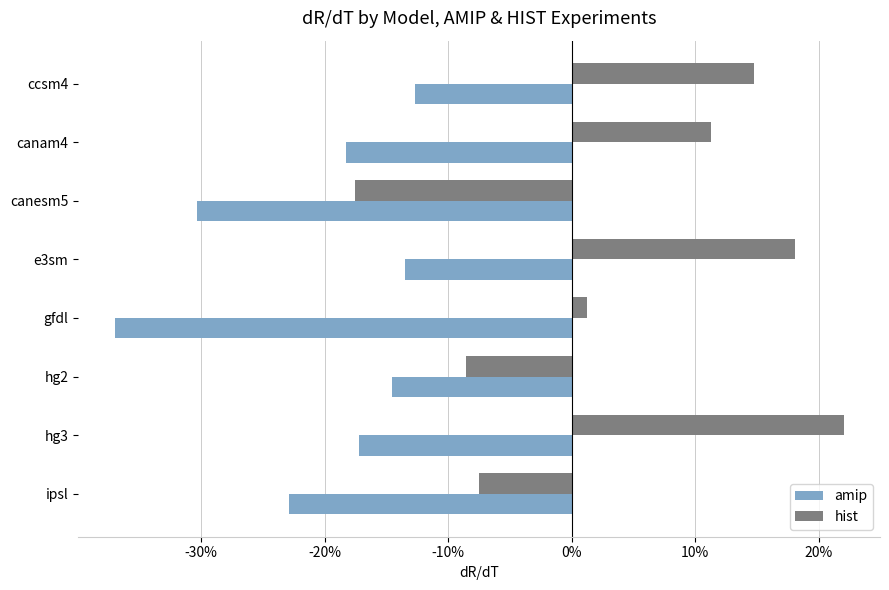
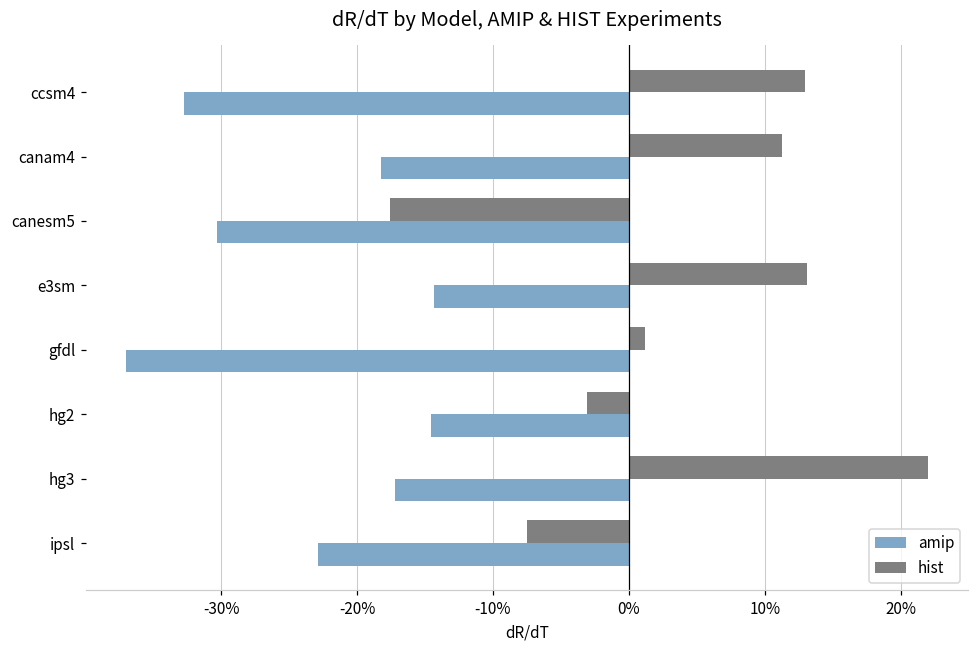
hist, ccsm4: 14.8% -> 12.9%
amip, ccsm4: -12.7% -> -32.7%
hist, e3sm: 18.0% -> 13.1%
amip, e3sm: -13.5% -> -14.4%
hist, hg2: -8.6% -> -3.0%
